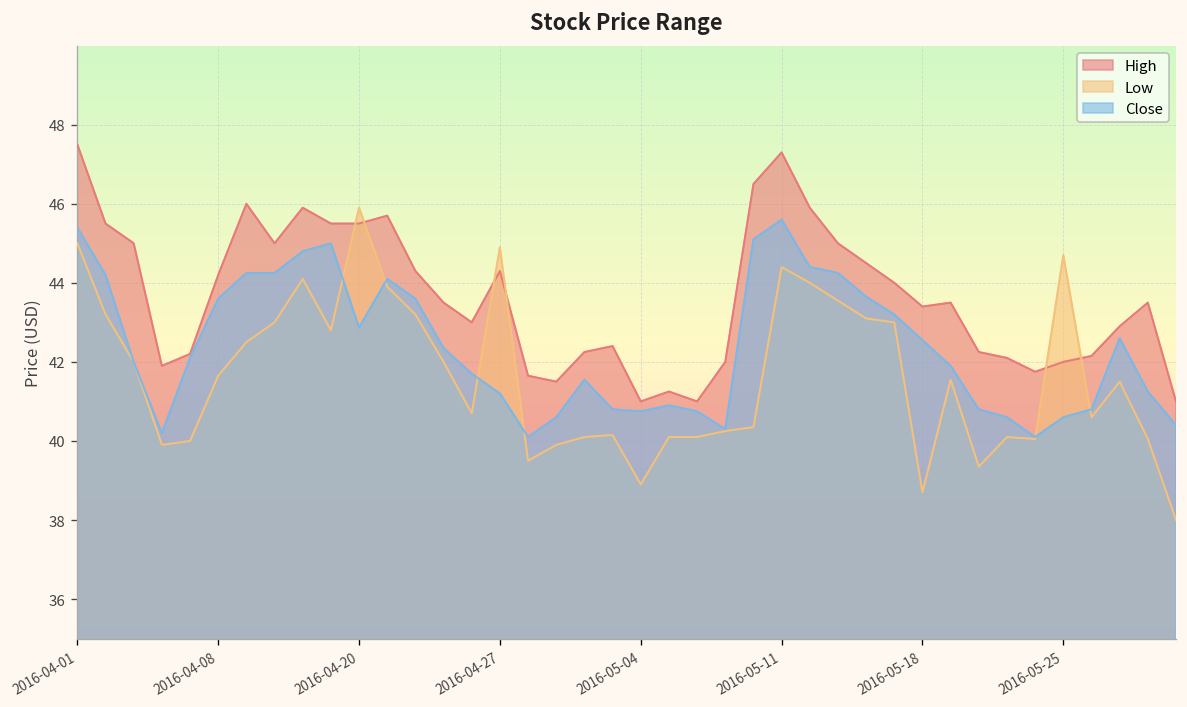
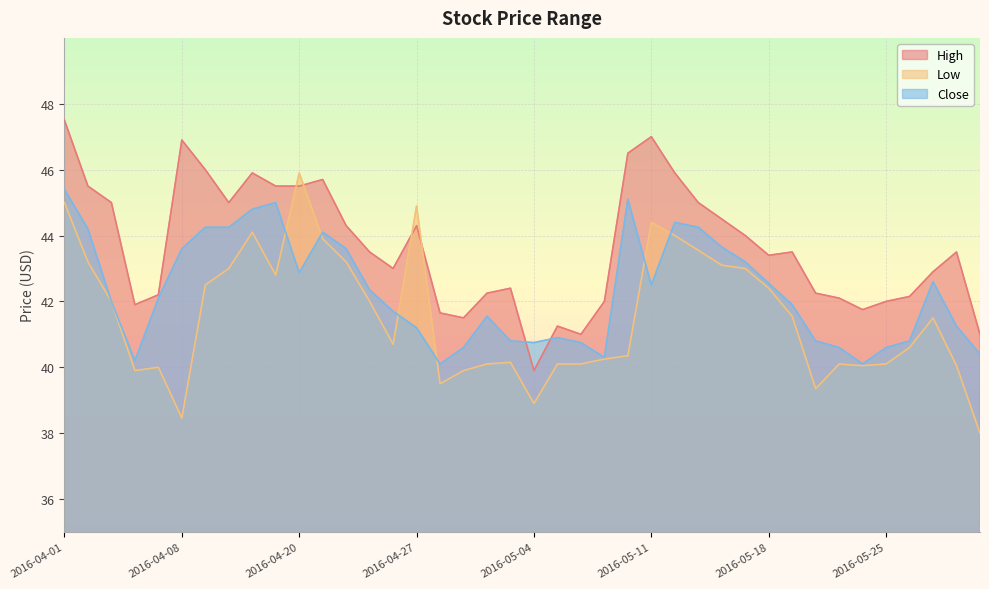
High, 2016-04-08: 44.2 -> 46.9
Low, 2016-04-08: 41.7 -> 38.5
High, 2016-05-04: 41.0 -> 39.9
High, 2016-05-11: 47.3 -> 47.0
Close, 2016-05-11: 45.6 -> 42.5
Low, 2016-05-18: 38.7 -> 42.4
Low, 2016-05-25: 44.7 -> 40.1
